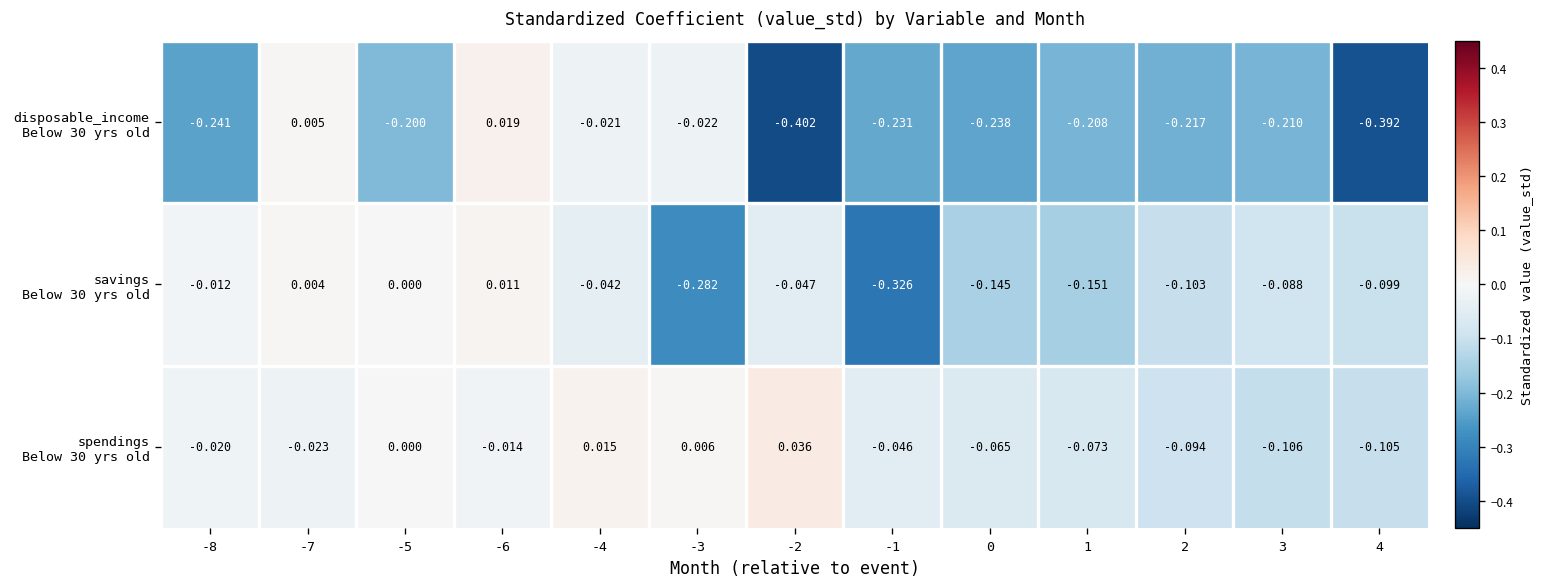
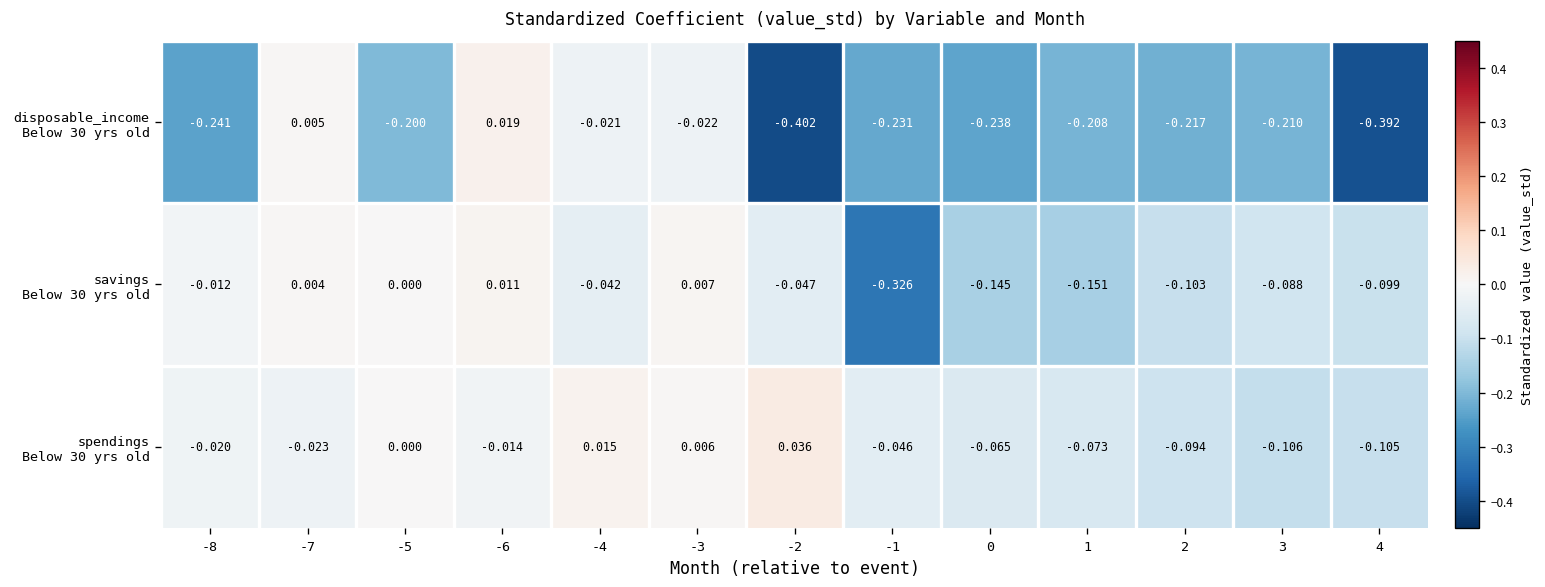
savings Below 30 yrs old, -3: -0.282 -> 0.007
